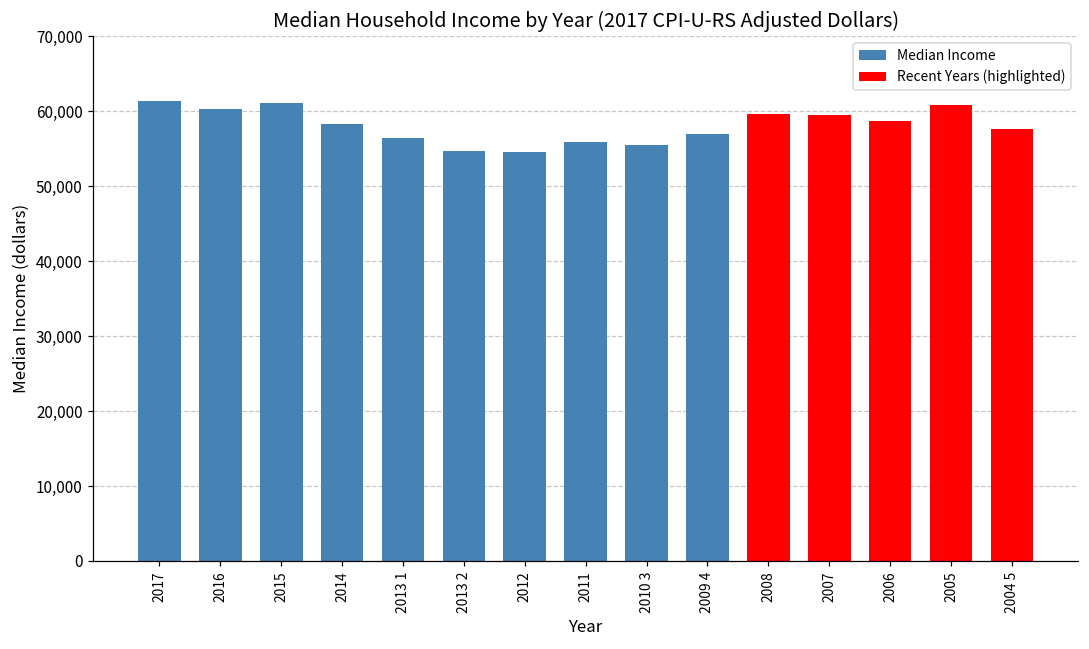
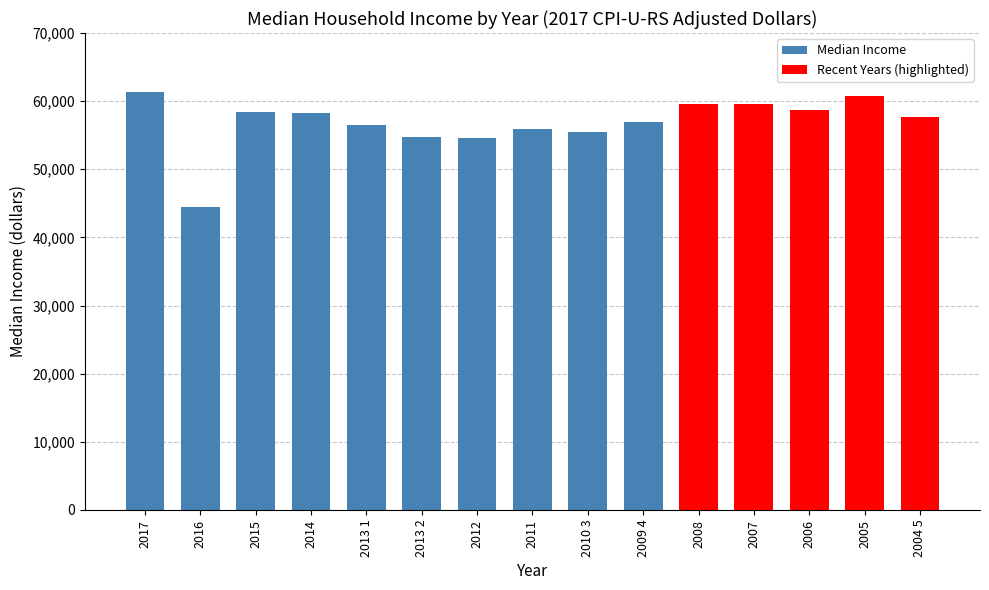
2016: 60,000 -> 44,000
2015: 61,000 -> 58,000
